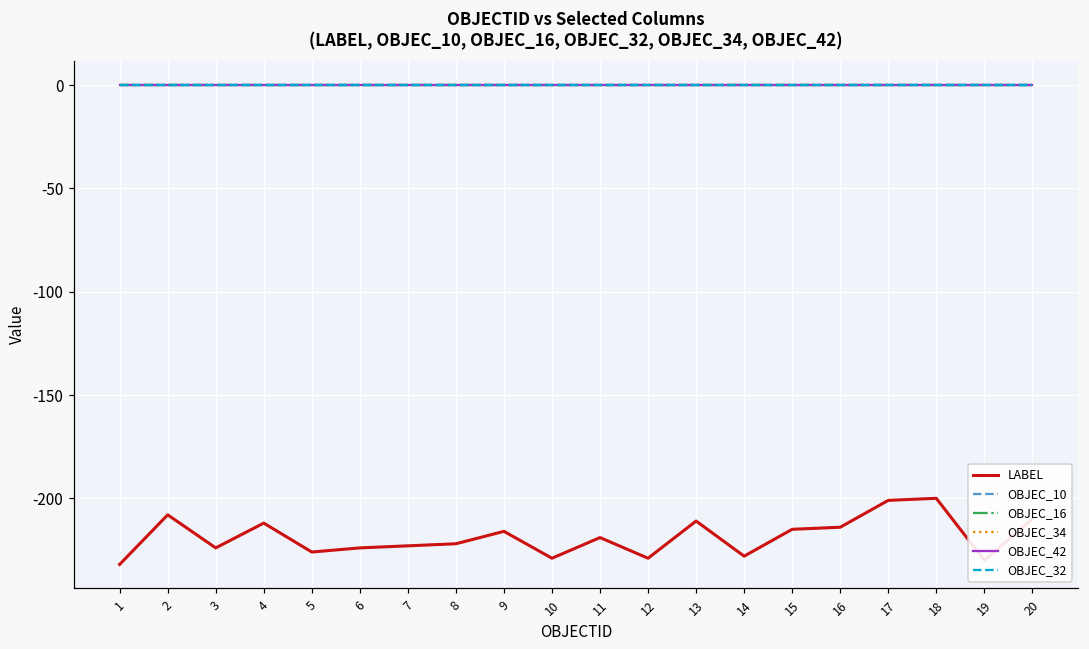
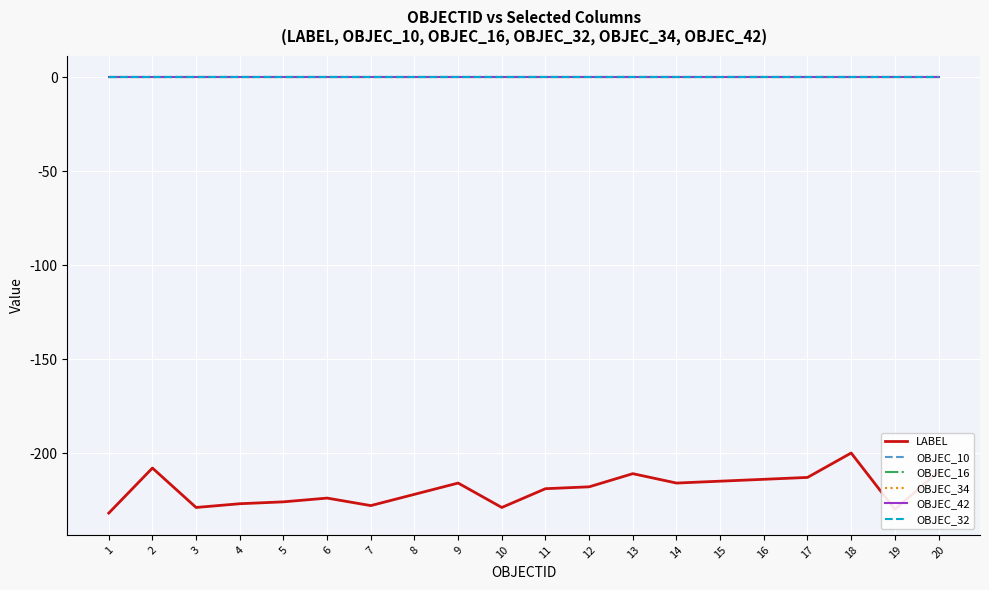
LABEL, 3: -224 -> -229
LABEL, 4: -212 -> -227
LABEL, 7: -223 -> -228
LABEL, 12: -229 -> -218
LABEL, 14: -228 -> -216
LABEL, 17: -201 -> -213
